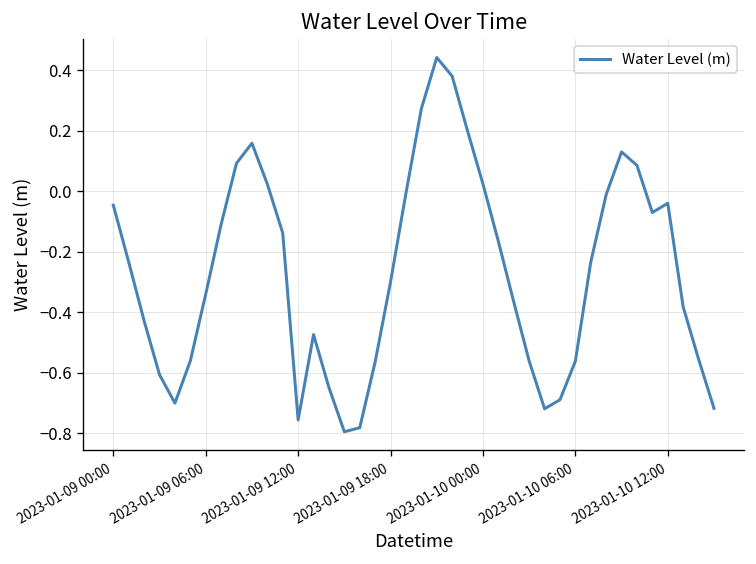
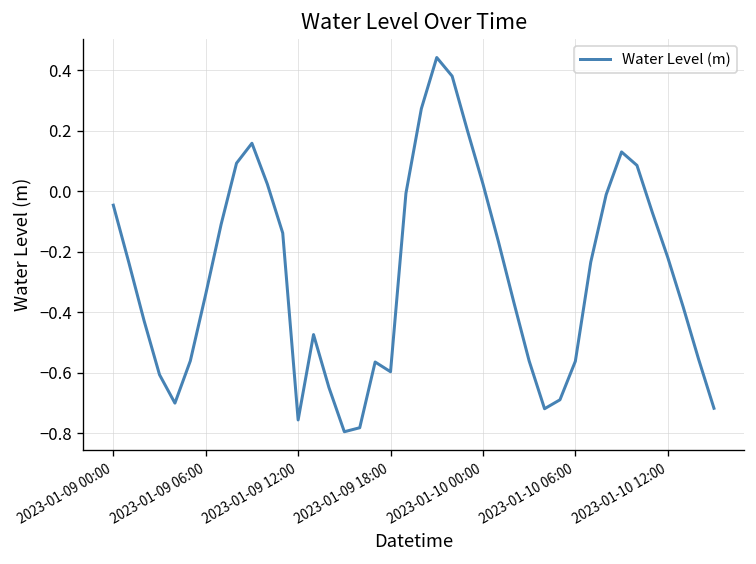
2023-01-09 18:00: -0.30 -> -0.60
2023-01-10 12:00: -0.04 -> -0.22
